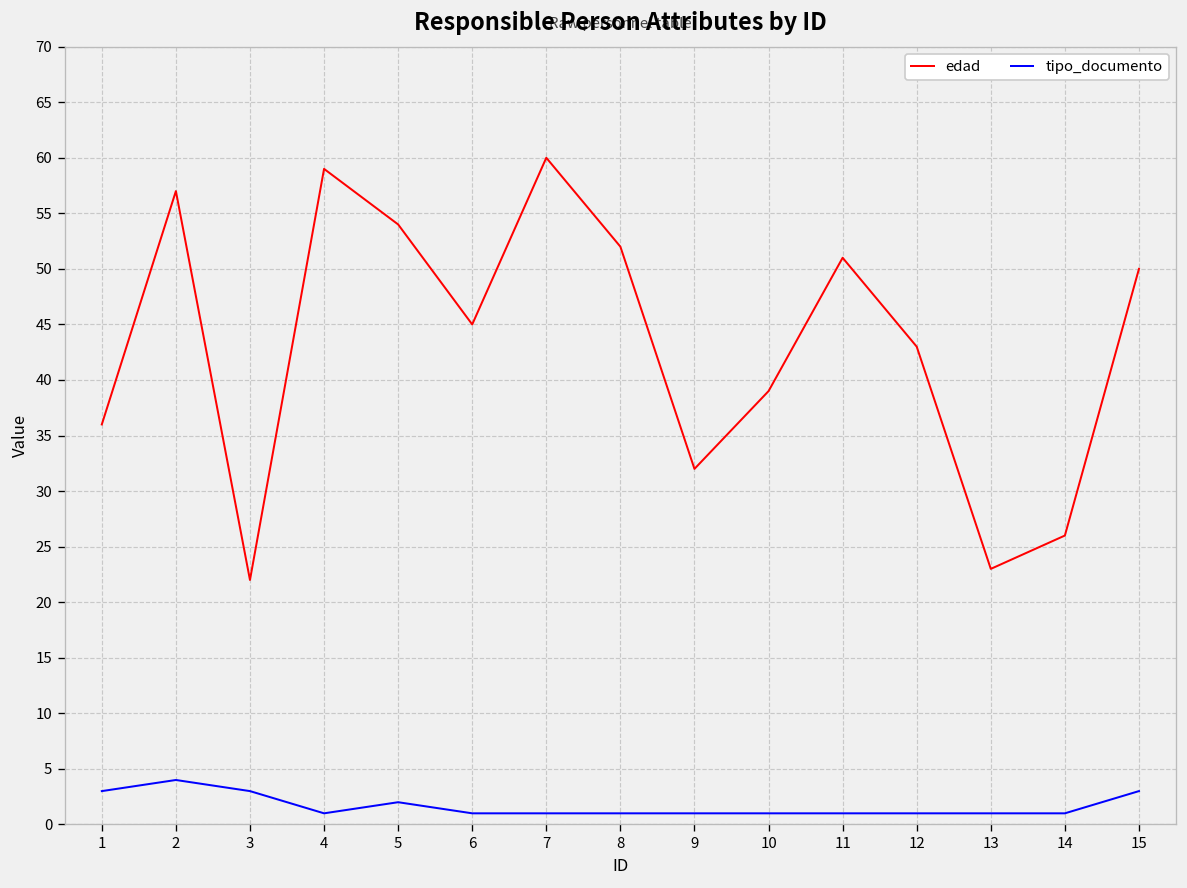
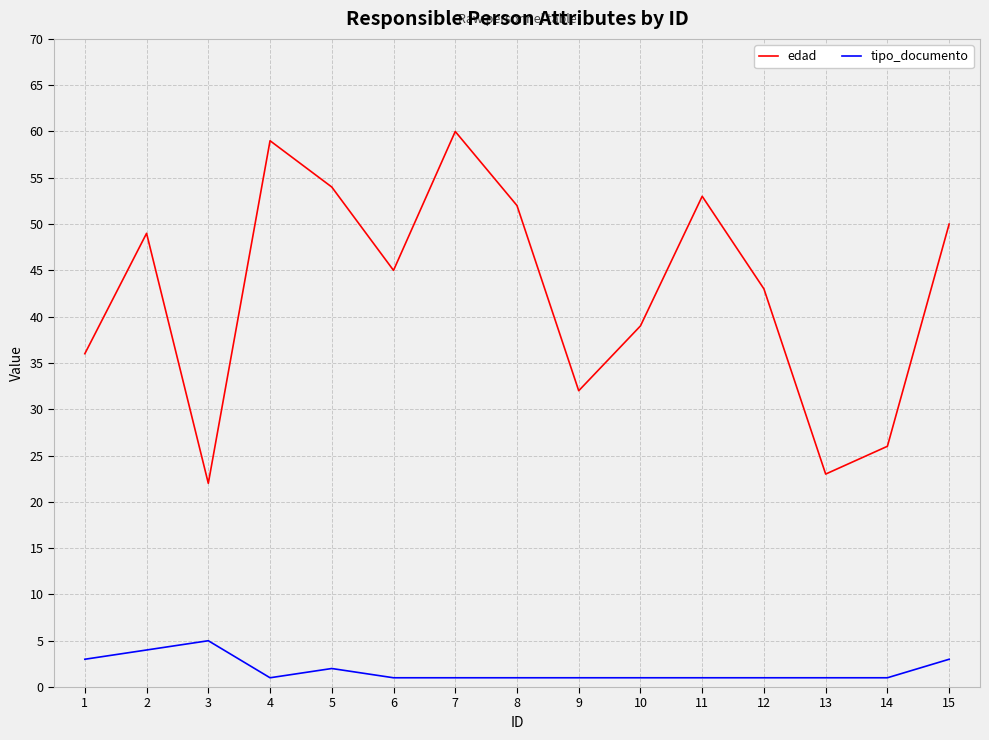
edad, 2: 57 -> 49
tipo_documento, 3: 3 -> 5
edad, 11: 51 -> 53
